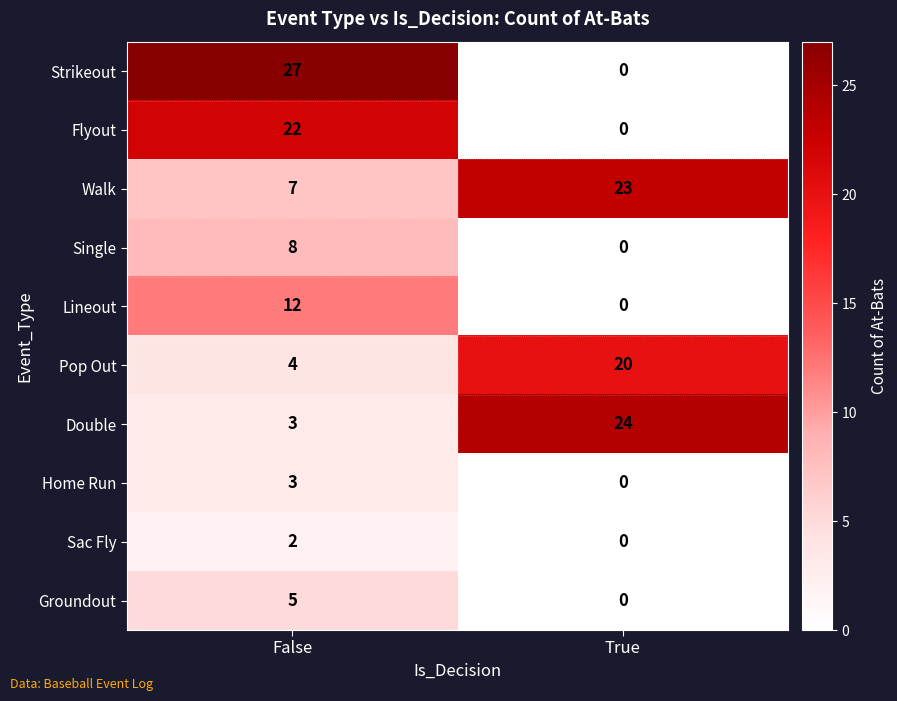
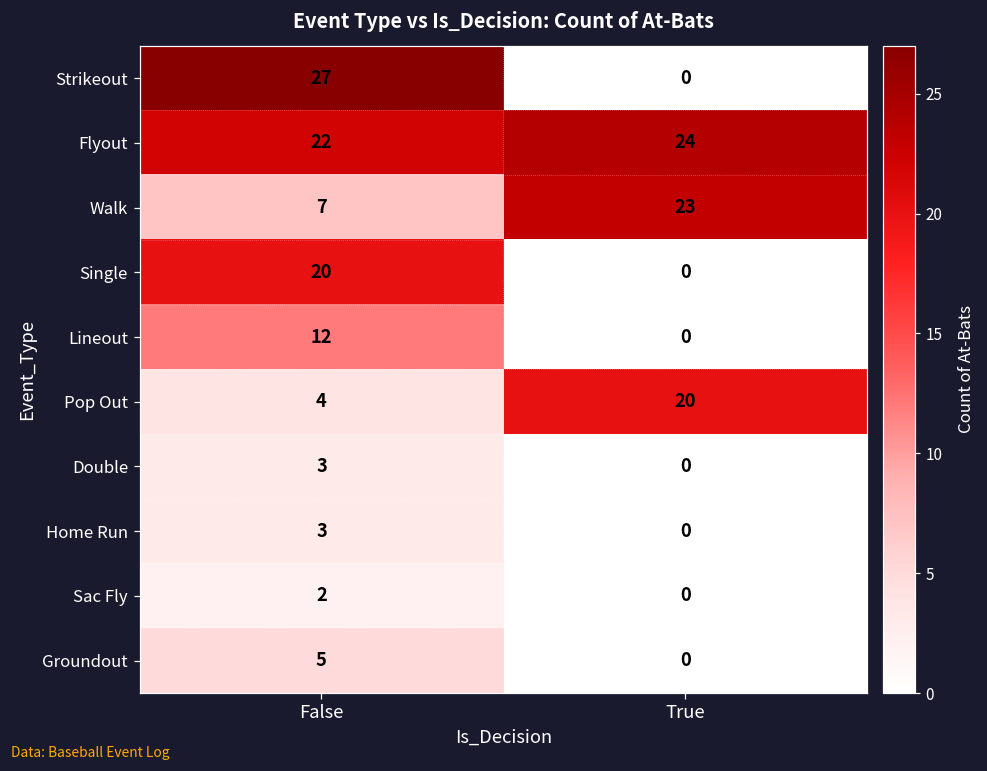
Flyout, True: 0 -> 24
Single, False: 8 -> 20
Double, True: 24 -> 0
